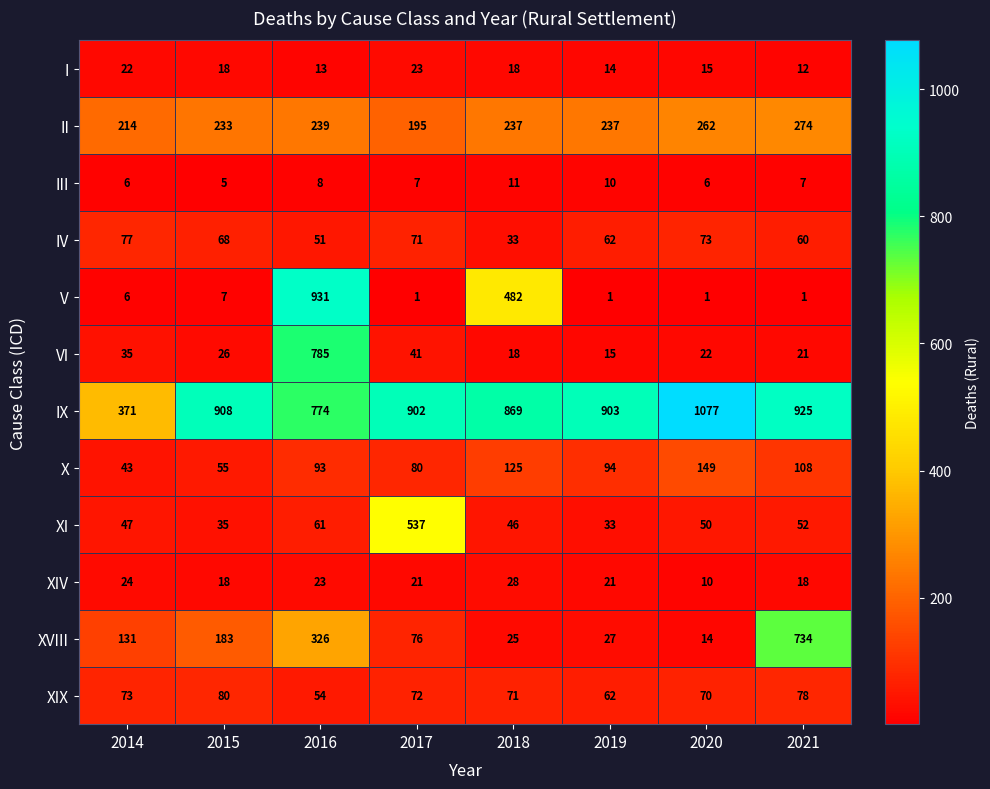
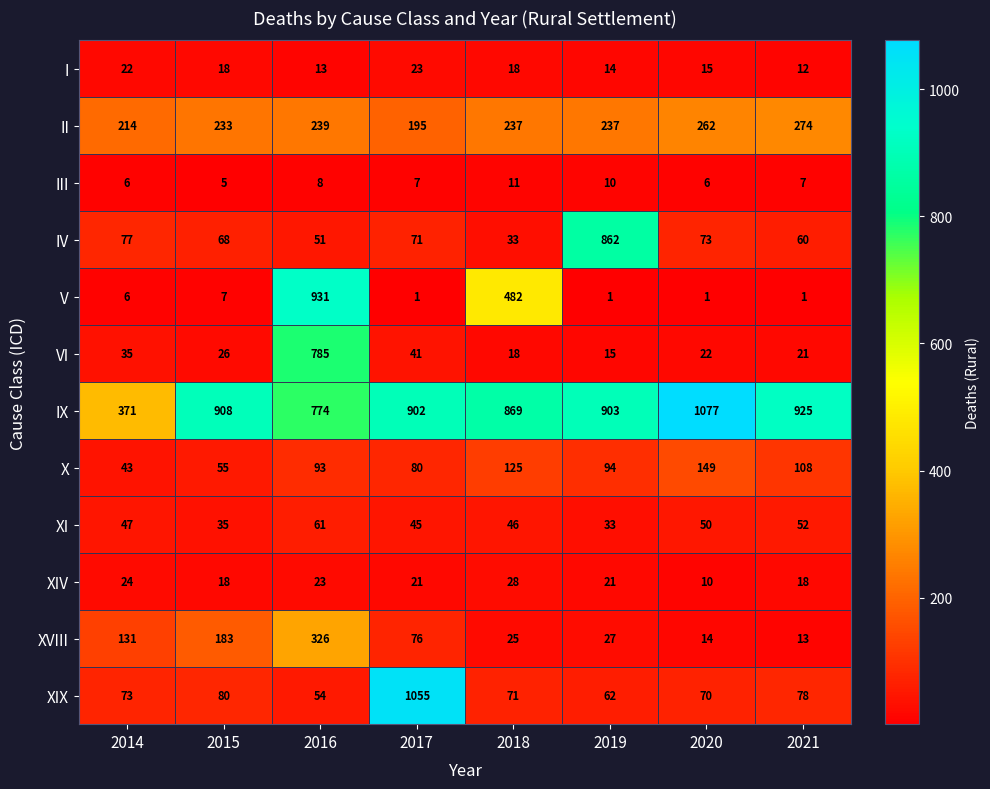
IV, 2019: 62 -> 862
XI, 2017: 537 -> 45
XVIII, 2021: 734 -> 13
XIX, 2017: 72 -> 1055
